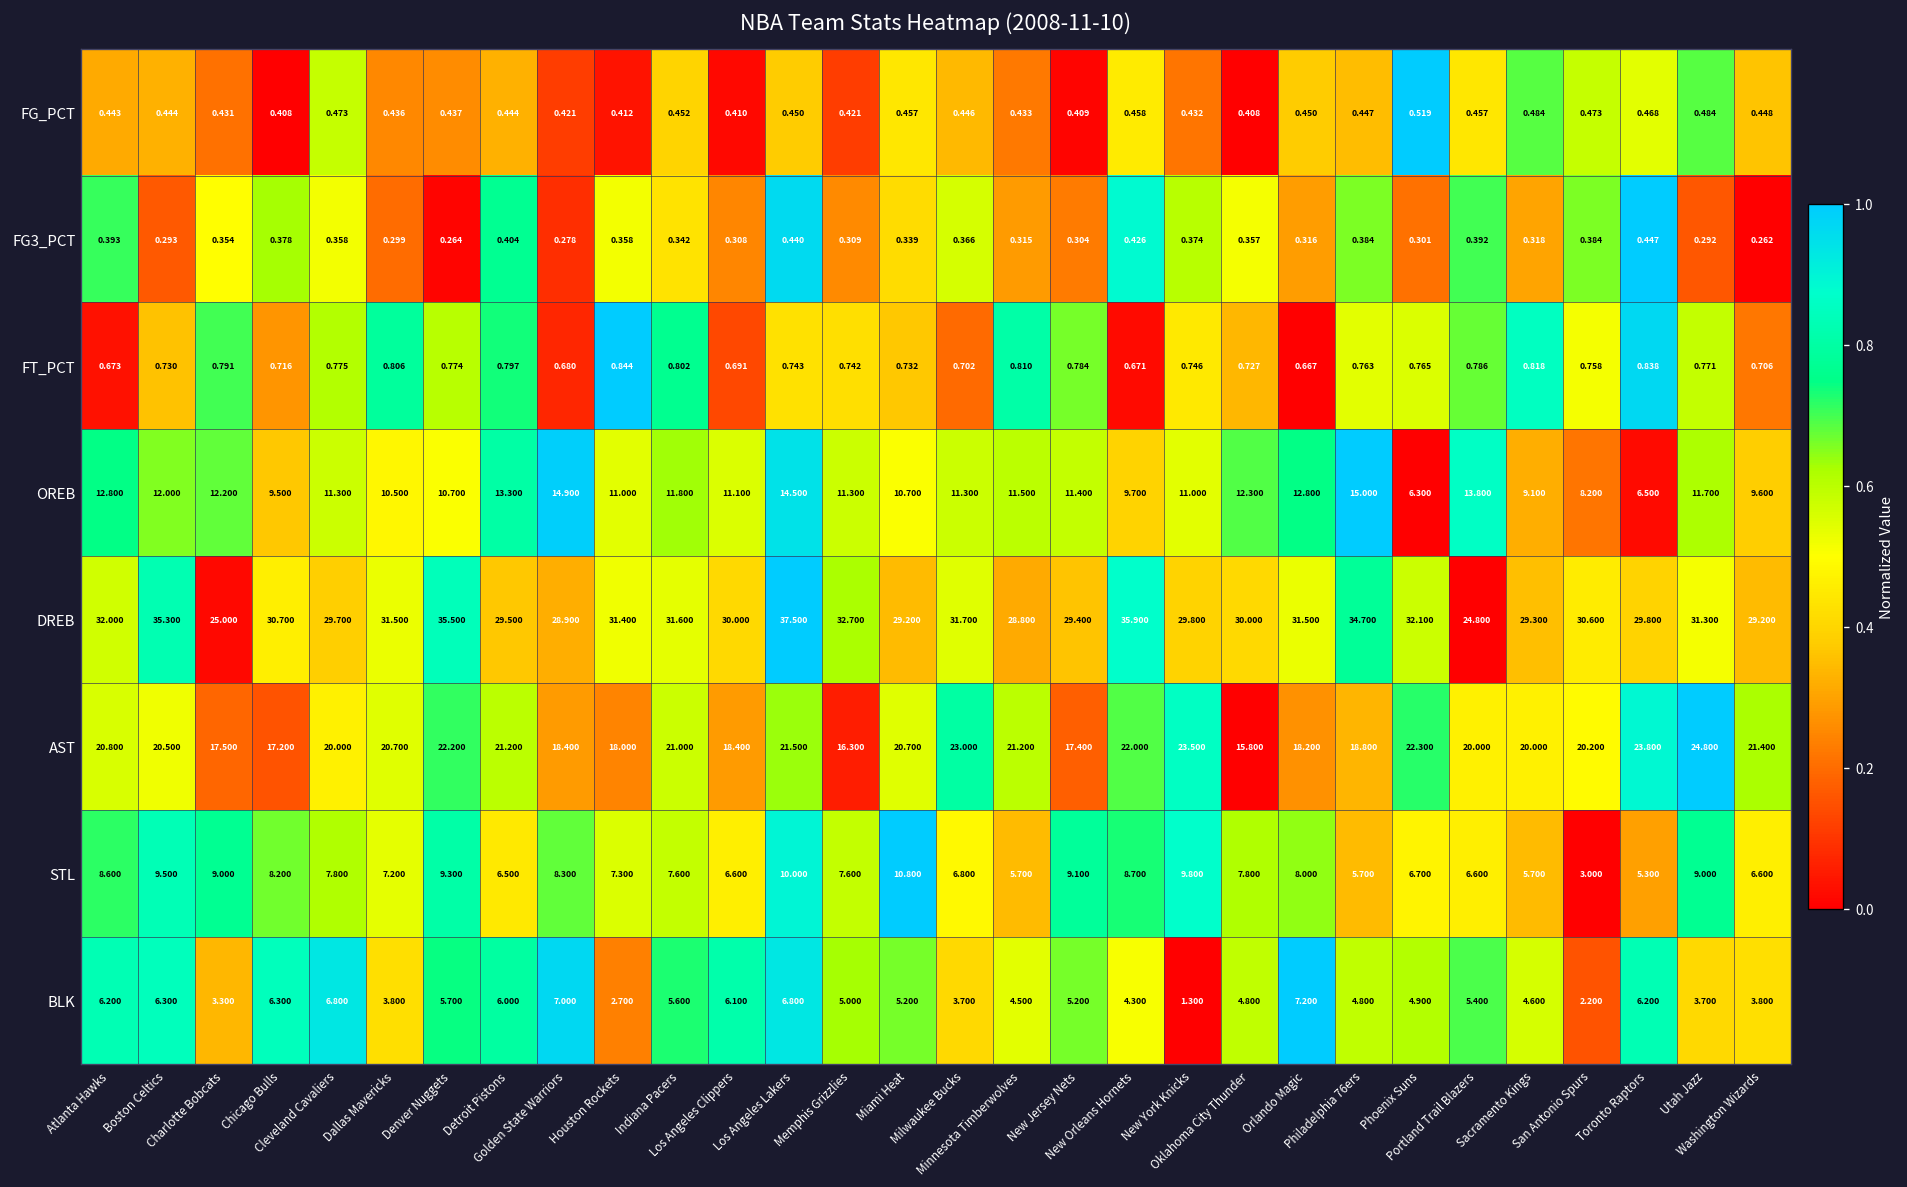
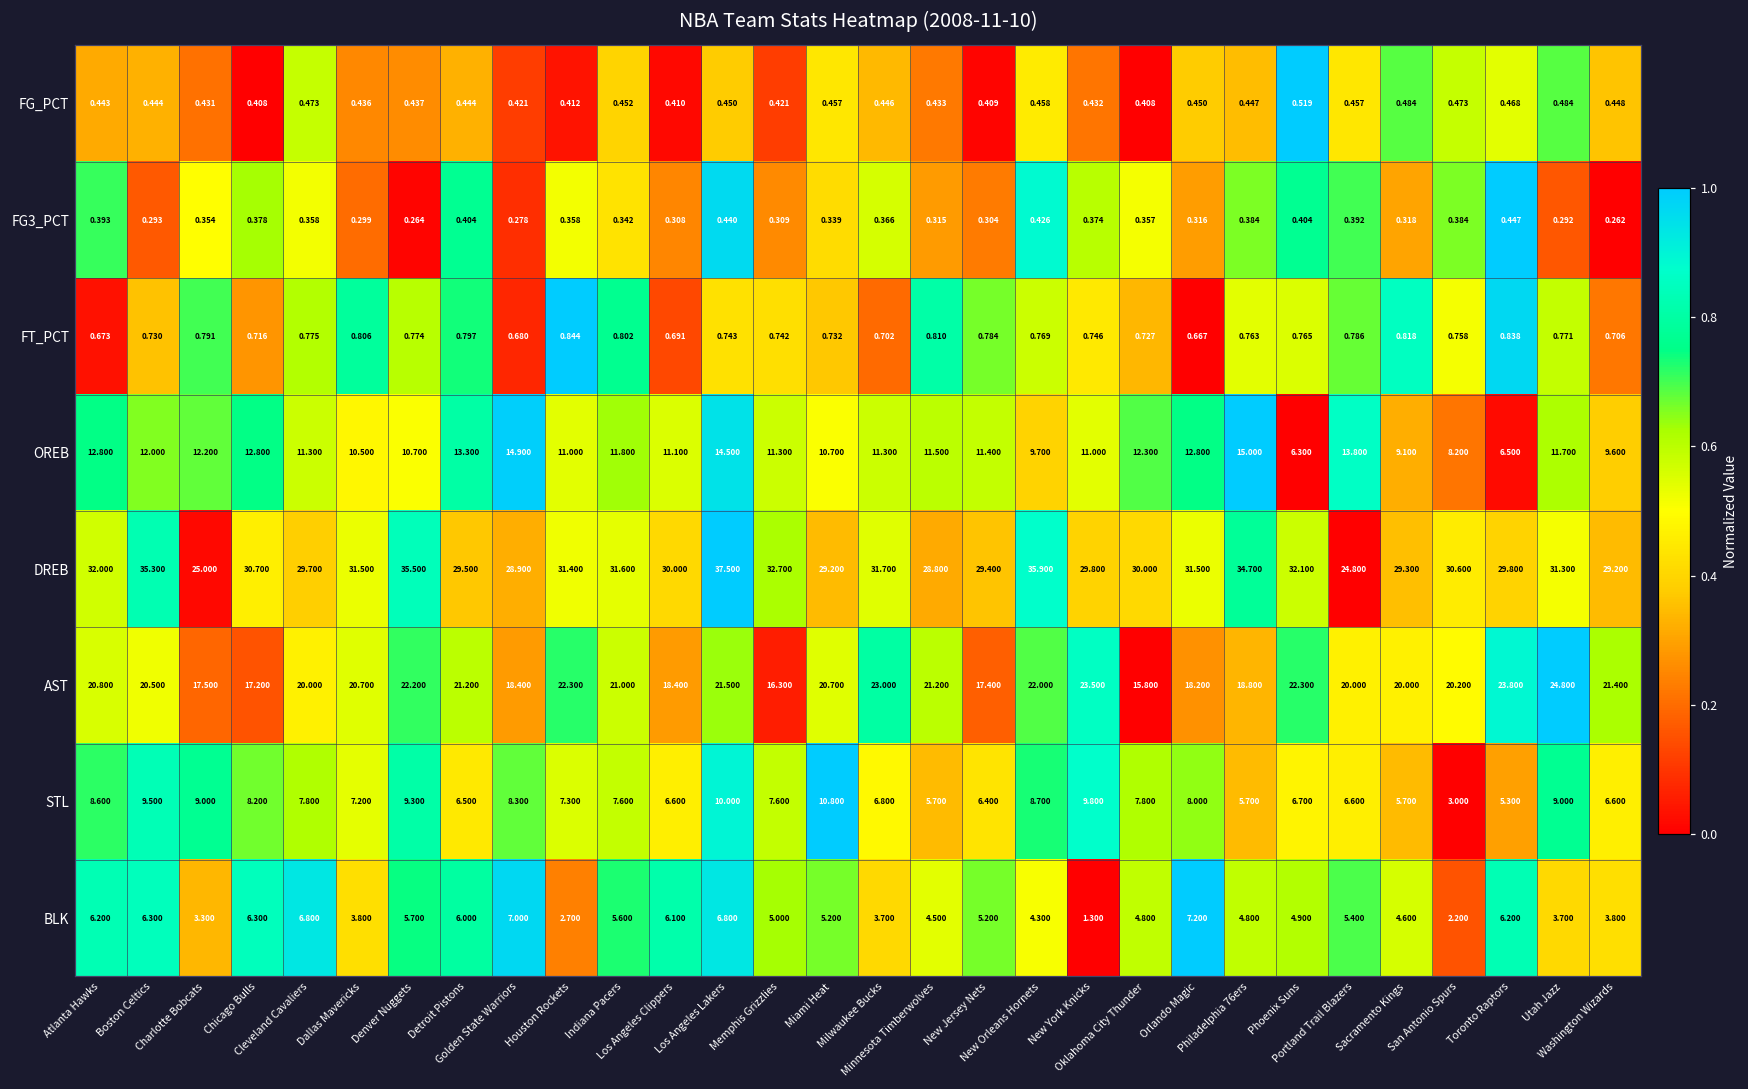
FG3_PCT, Phoenix Suns: 0.301 -> 0.404
FT_PCT, New Orleans Hornets: 0.671 -> 0.769
OREB, Chicago Bulls: 9.500 -> 12.800
AST, Houston Rockets: 18.000 -> 22.300
STL, New Jersey Nets: 9.100 -> 6.400
